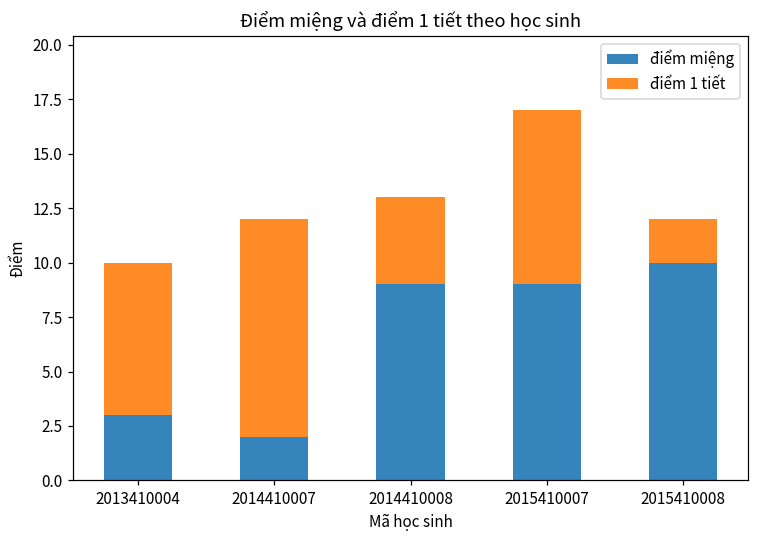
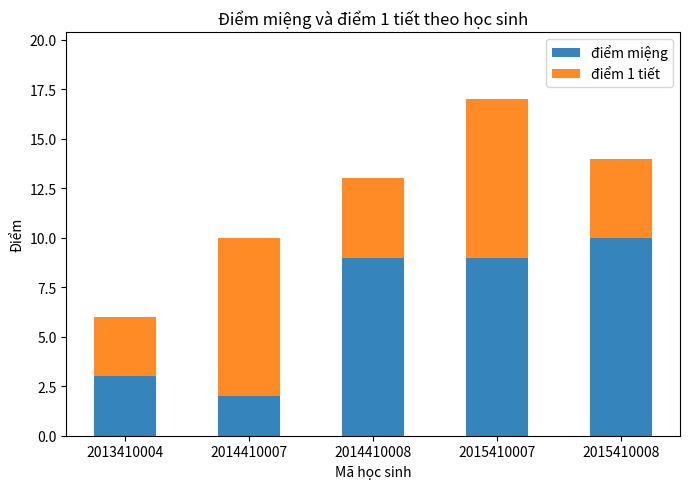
điểm 1 tiết, 2013410004: 7 -> 3
điểm 1 tiết, 2014410007: 10 -> 8
điểm 1 tiết, 2015410008: 2 -> 4
